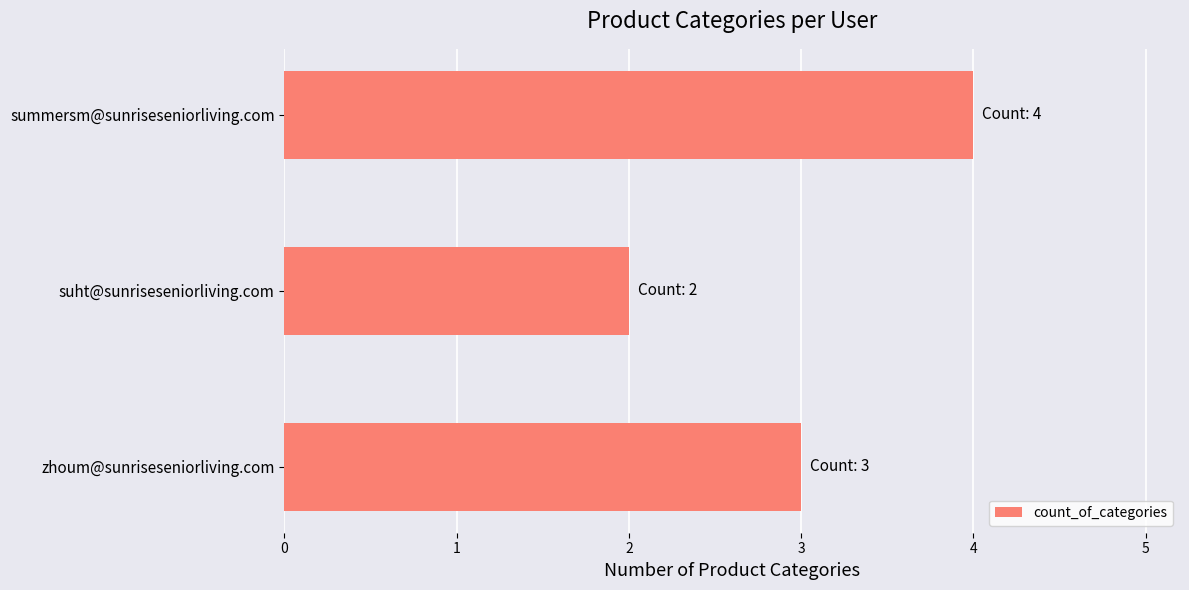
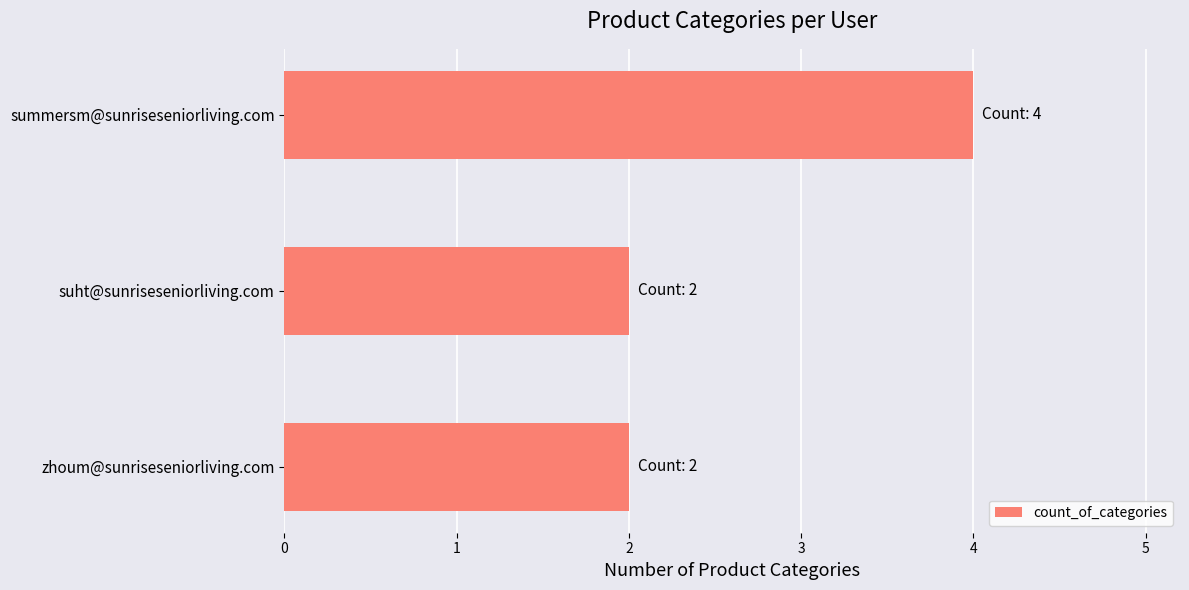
zhoum@sunriseseniorliving.com: 3 -> 2
